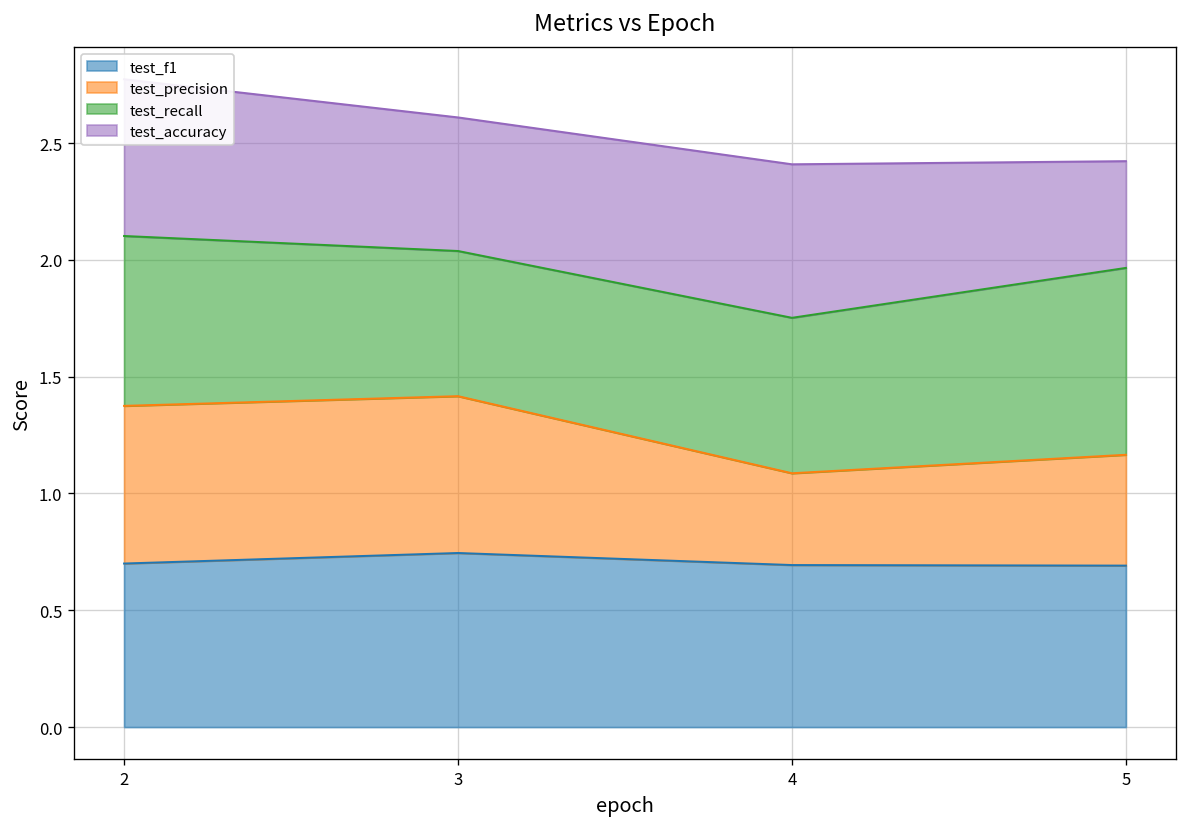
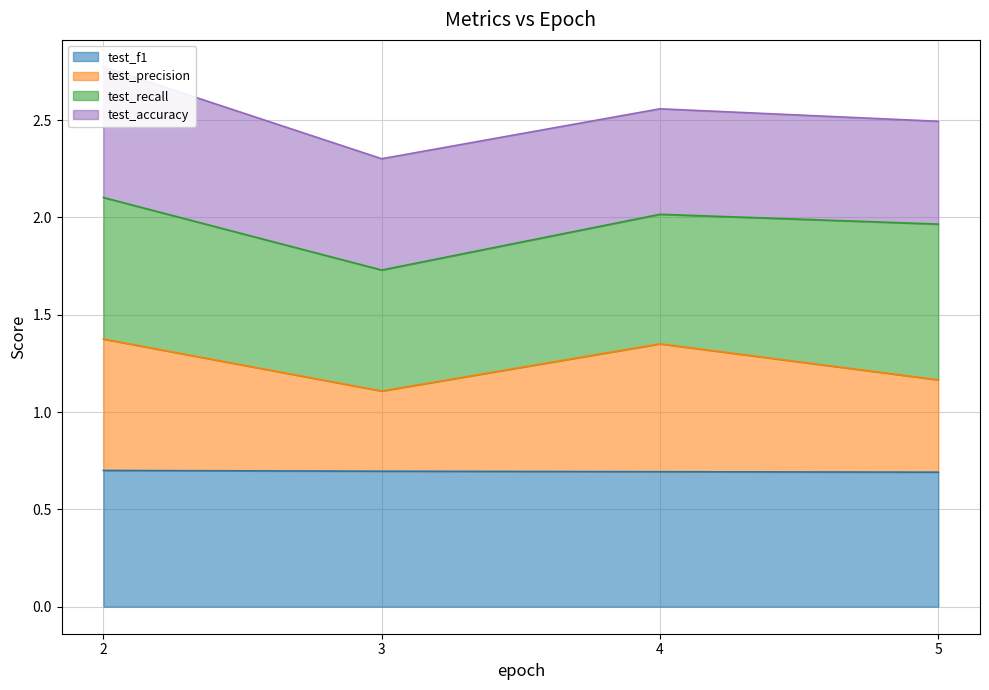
test_f1, 3: 0.75 -> 0.70
test_precision, 3: 0.67 -> 0.41
test_precision, 4: 0.39 -> 0.66
test_accuracy, 4: 0.66 -> 0.54
test_accuracy, 5: 0.46 -> 0.53
